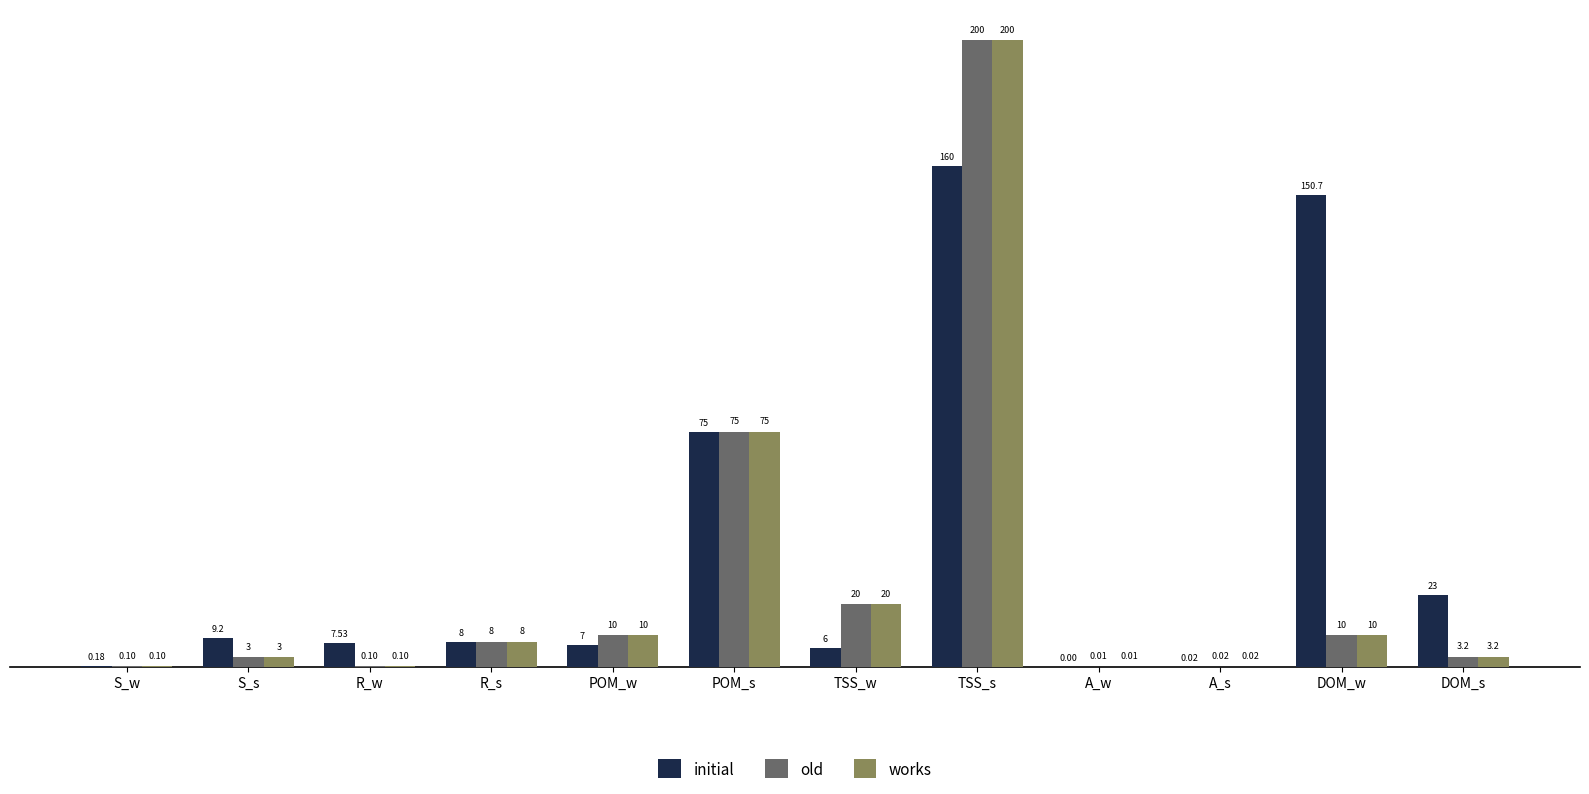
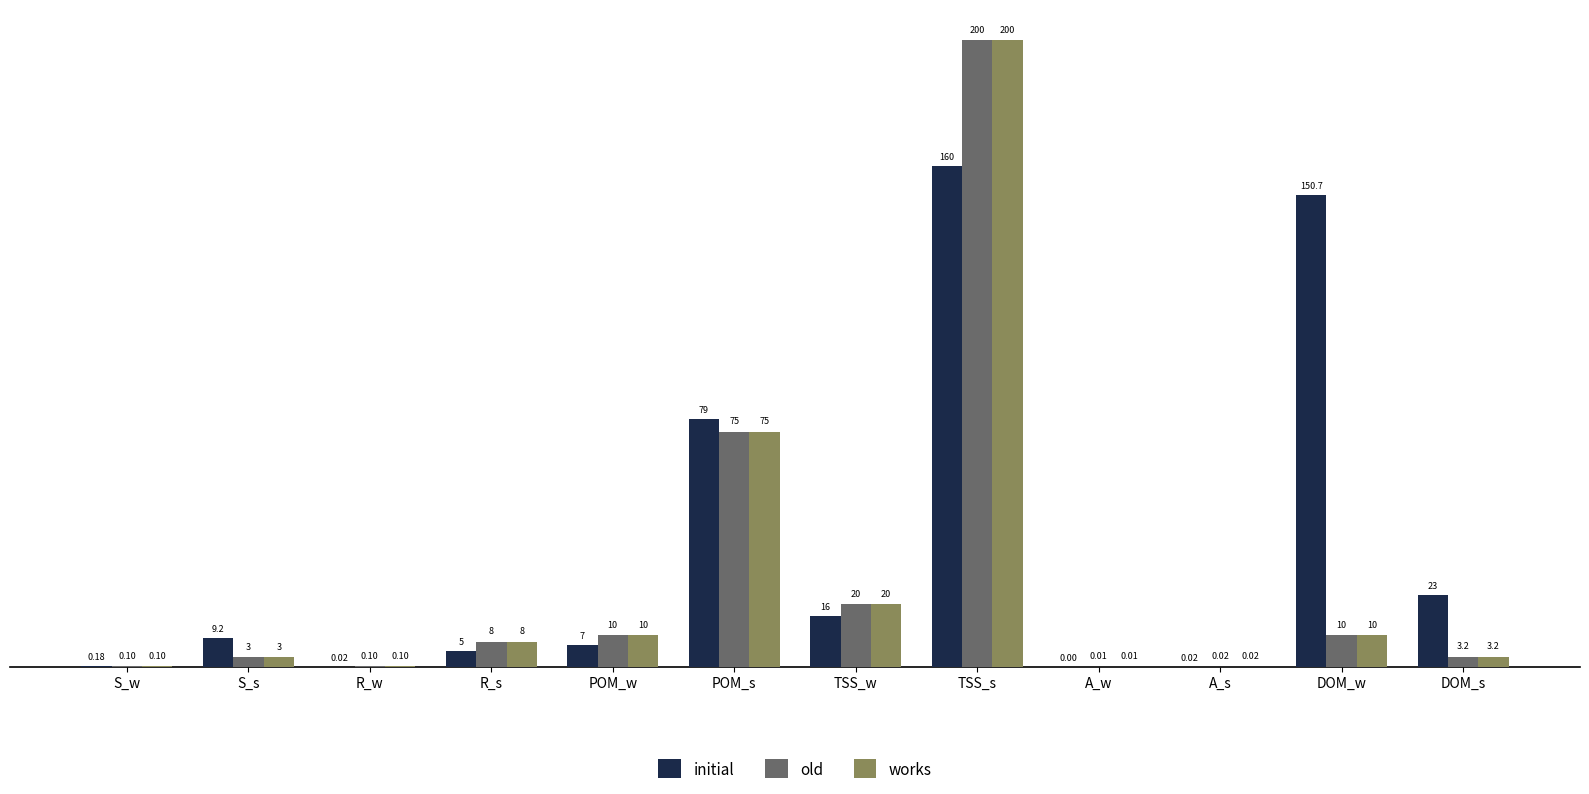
initial, R_w: 7.53 -> 0.02
initial, R_s: 8 -> 5
initial, POM_s: 75 -> 79
initial, TSS_w: 6 -> 16
